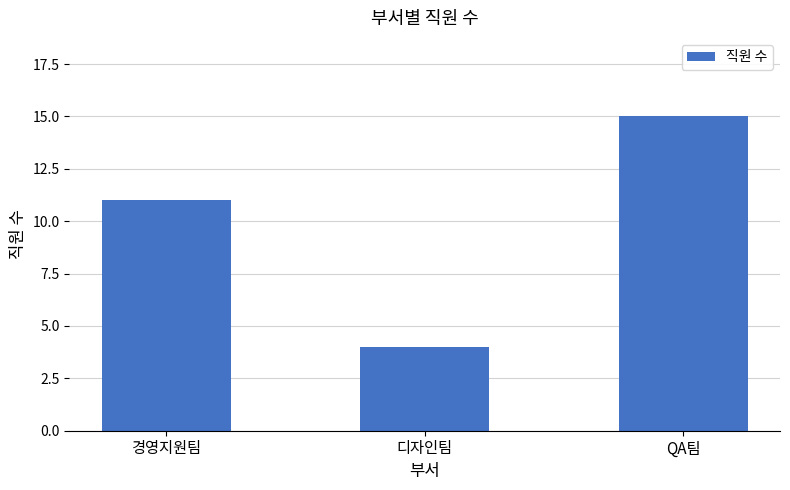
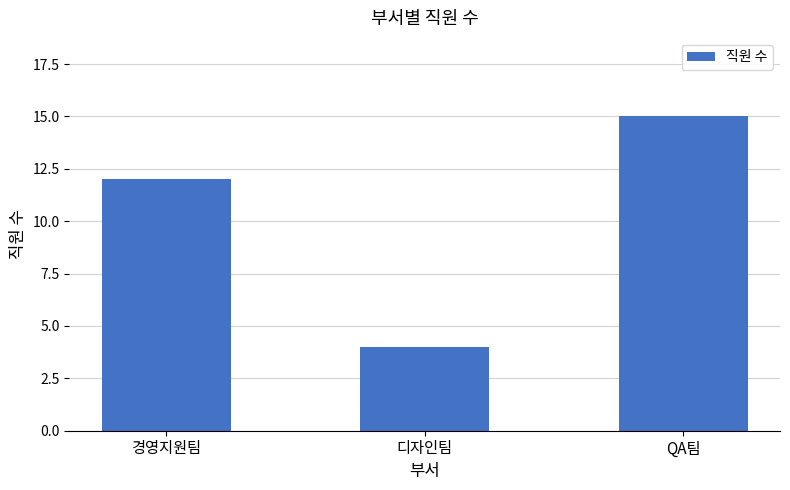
경영지원팀: 11 -> 12
